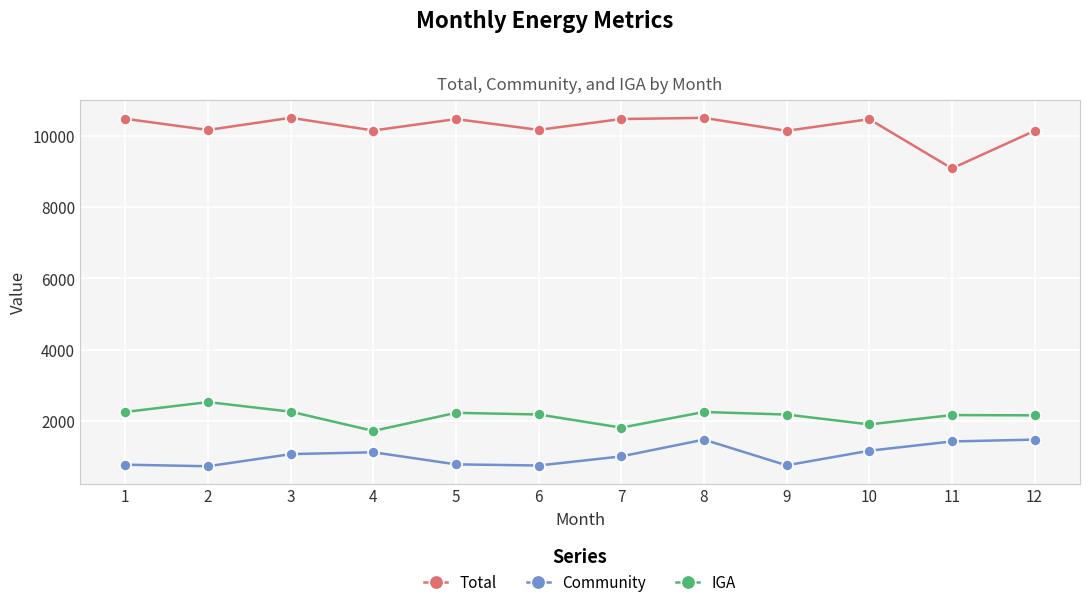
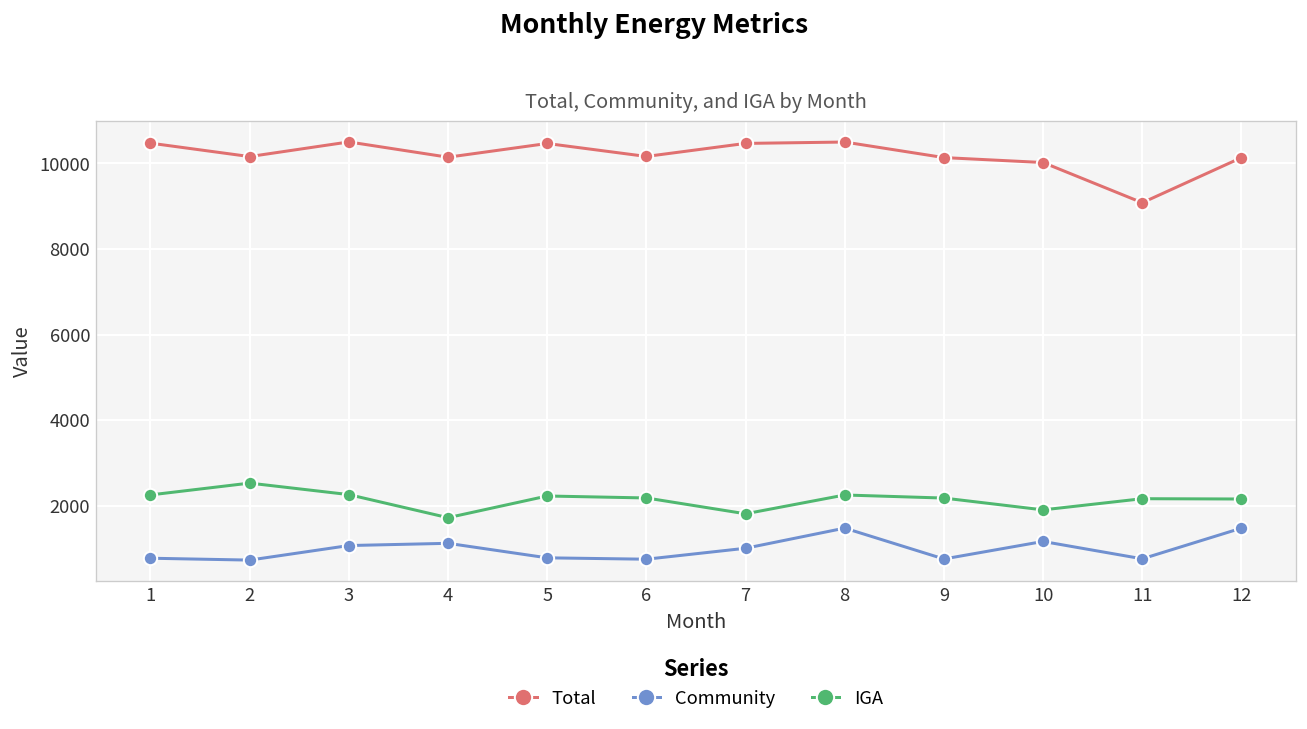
Total, 10: 10500 -> 10000
Community, 11: 1400 -> 800
